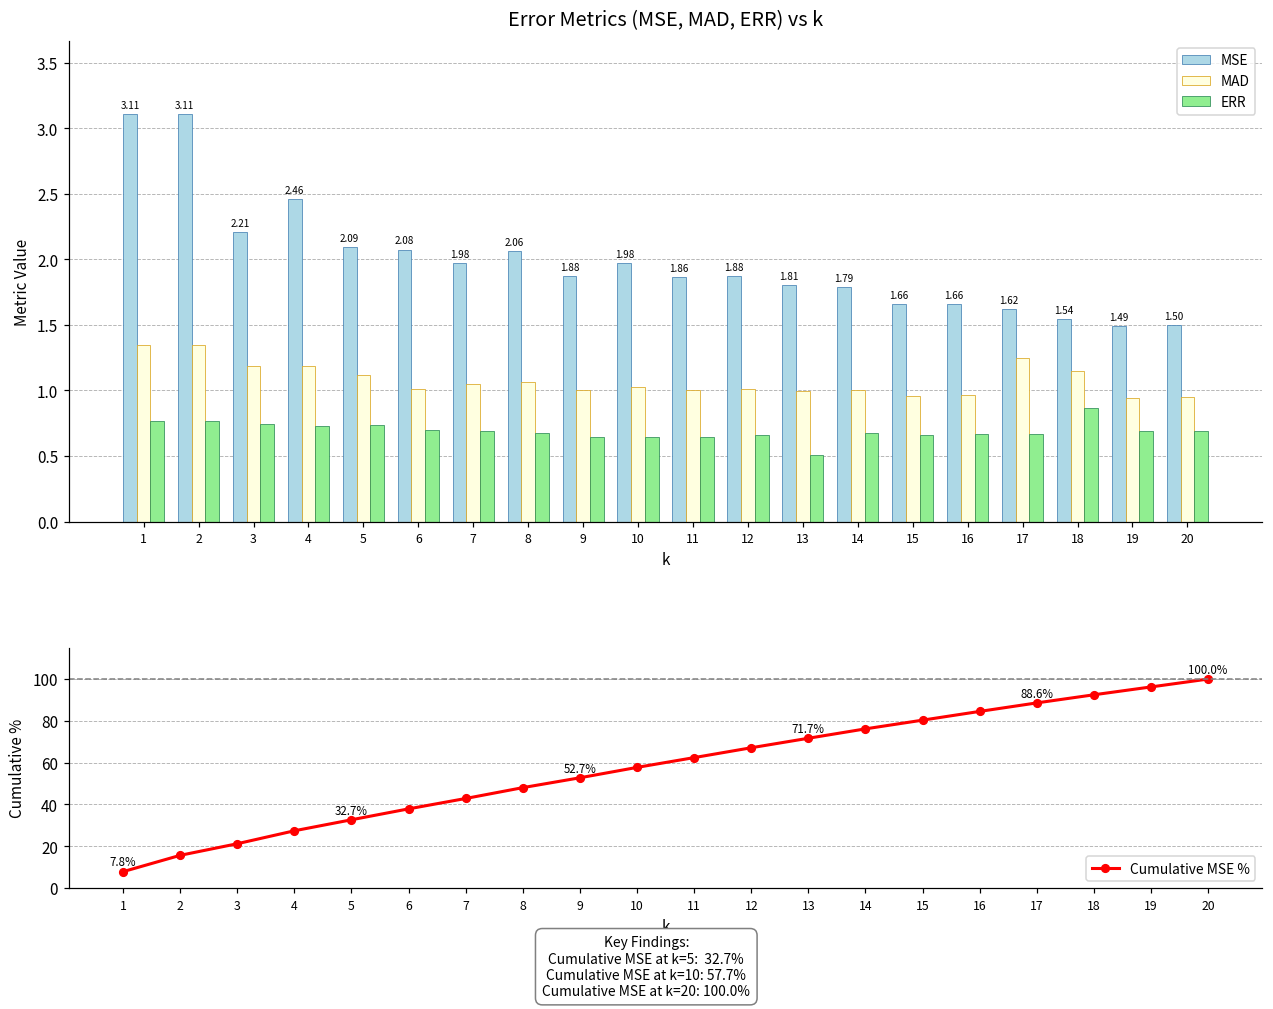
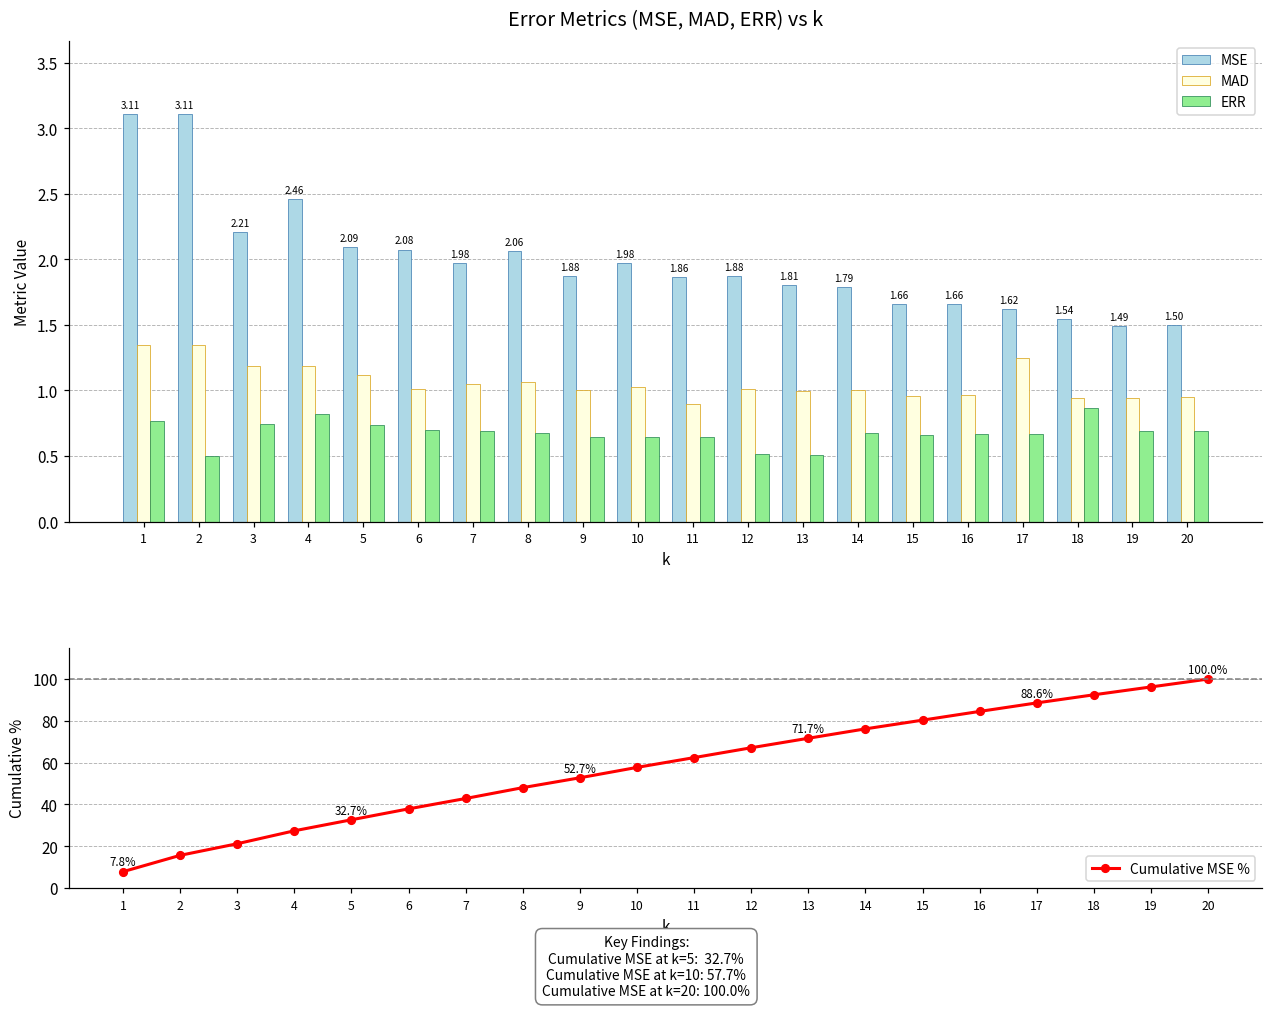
Error Metrics (MSE, MAD, ERR) vs k, ERR, 2: 0.77 -> 0.50
Error Metrics (MSE, MAD, ERR) vs k, ERR, 4: 0.73 -> 0.82
Error Metrics (MSE, MAD, ERR) vs k, MAD, 11: 1.0 -> 0.9
Error Metrics (MSE, MAD, ERR) vs k, ERR, 12: 0.66 -> 0.51
Error Metrics (MSE, MAD, ERR) vs k, MAD, 18: 1.15 -> 0.94
